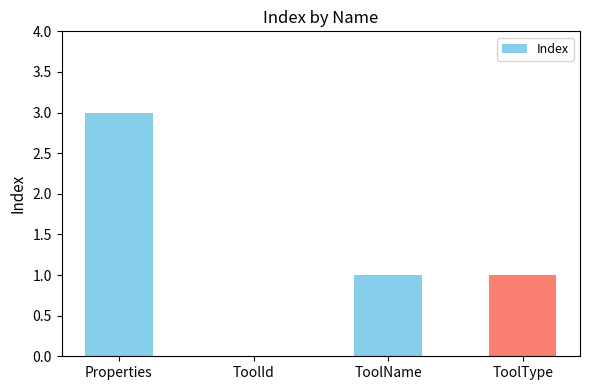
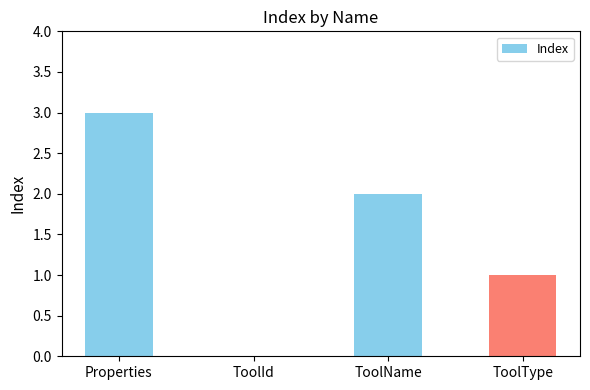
ToolName: 1 -> 2
